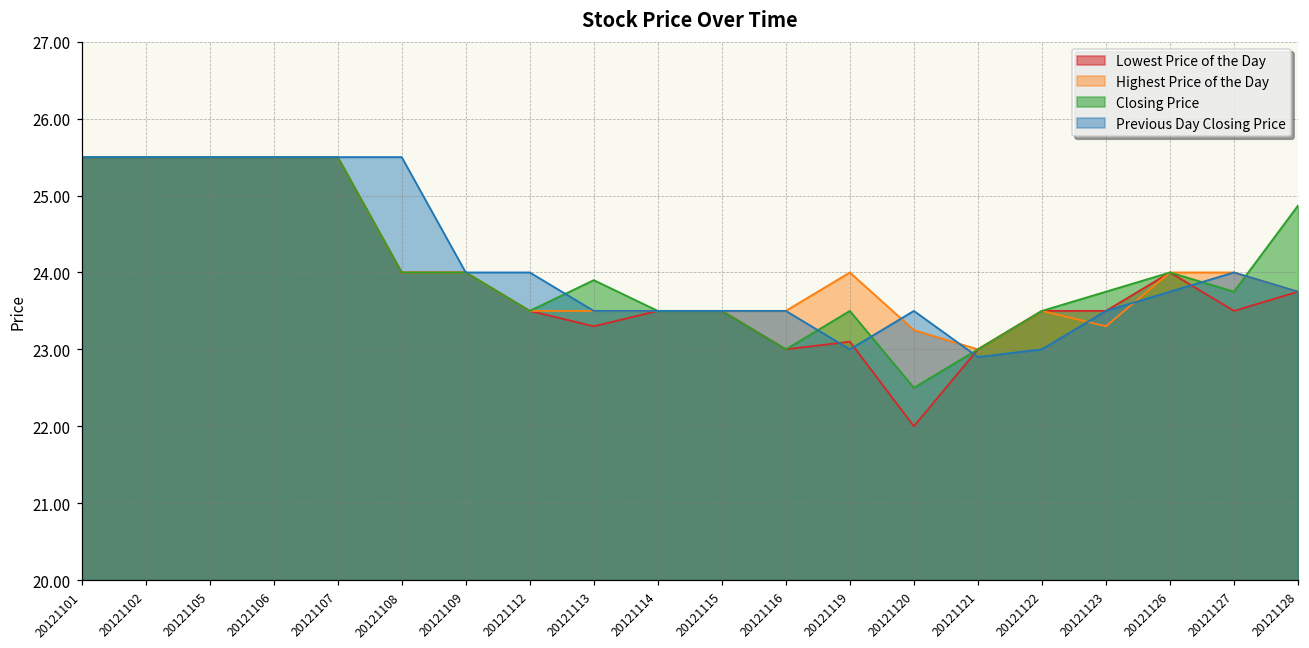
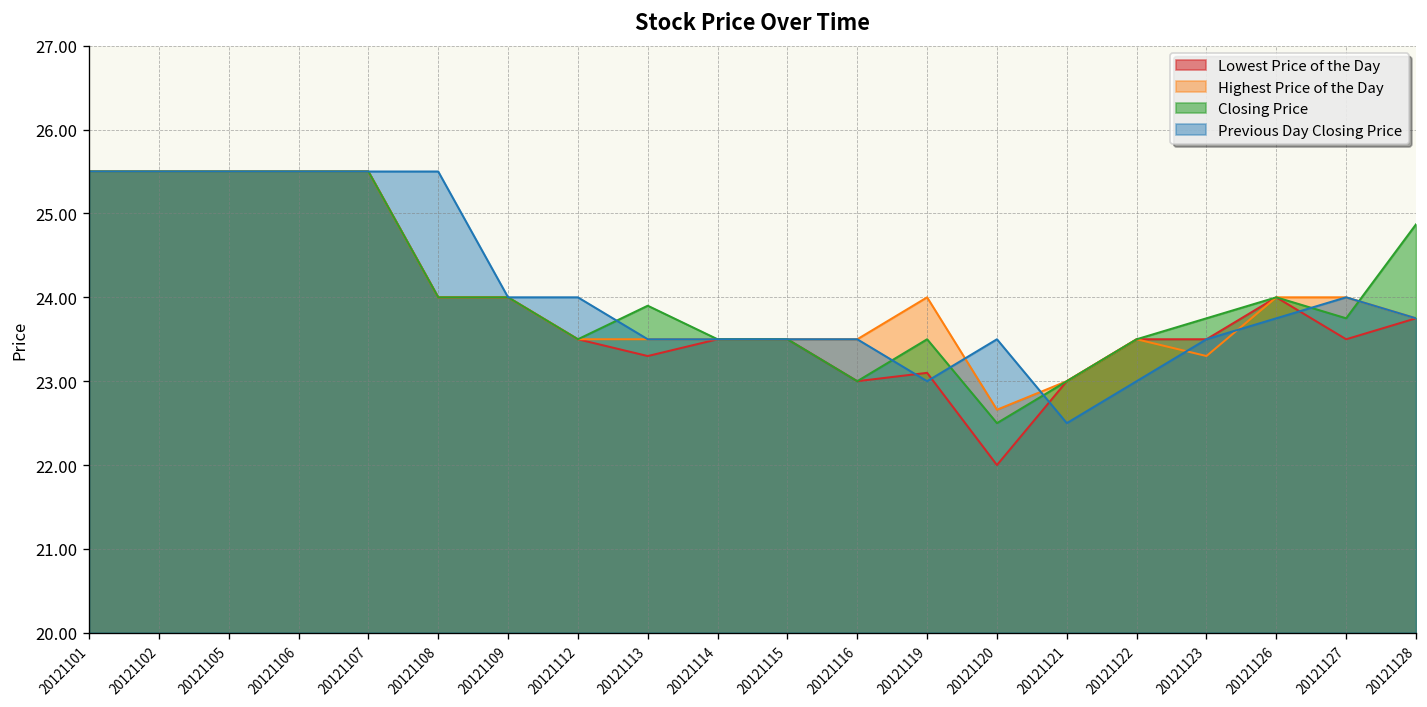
Highest Price of the Day, 20121120: 23.3 -> 22.7
Previous Day Closing Price, 20121121: 22.9 -> 22.5
